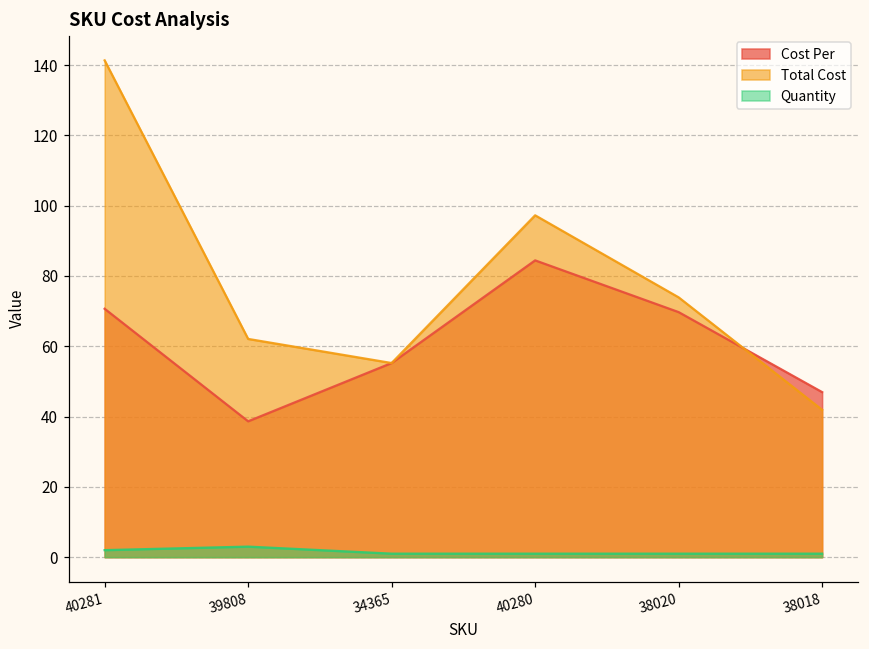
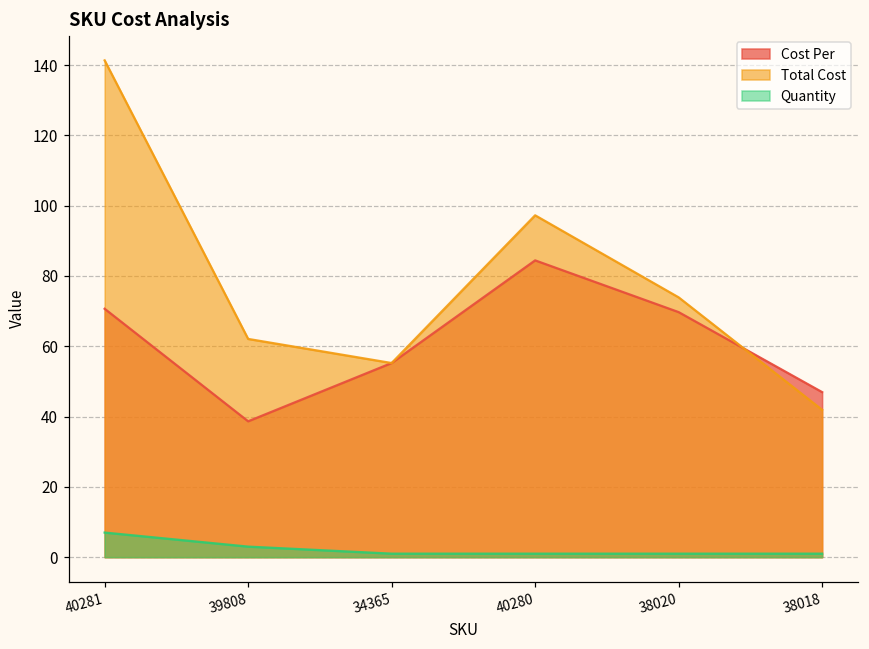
Quantity, 40281: 2 -> 7
